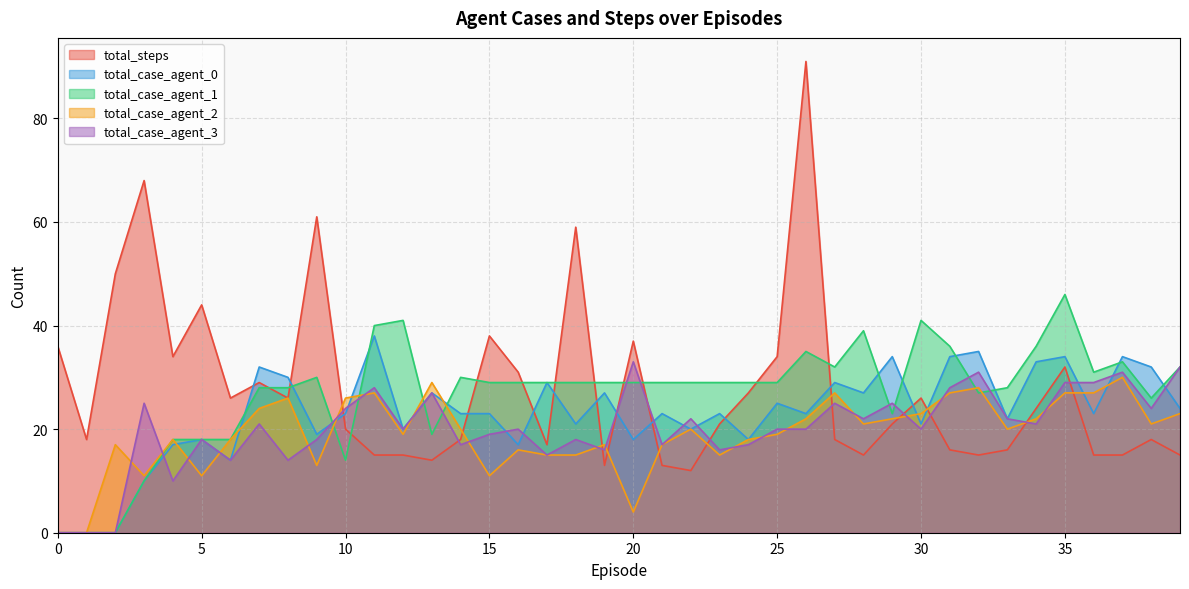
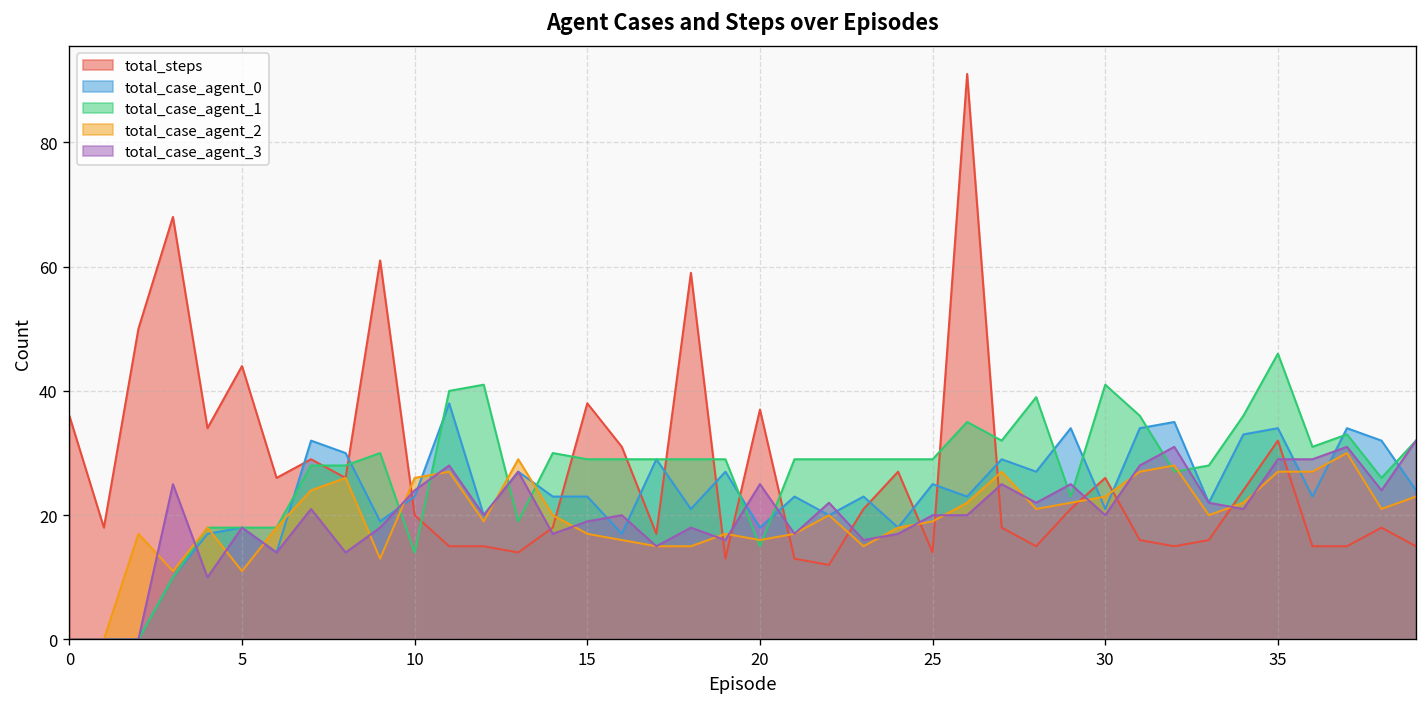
total_case_agent_2, 15: 11 -> 17
total_case_agent_1, 20: 29 -> 15
total_case_agent_2, 20: 4 -> 16
total_case_agent_3, 20: 33 -> 25
total_steps, 25: 34 -> 14
